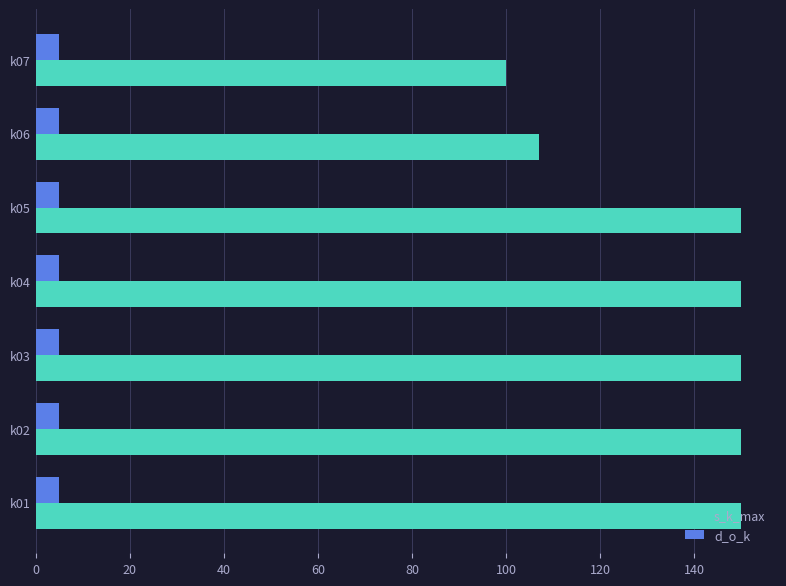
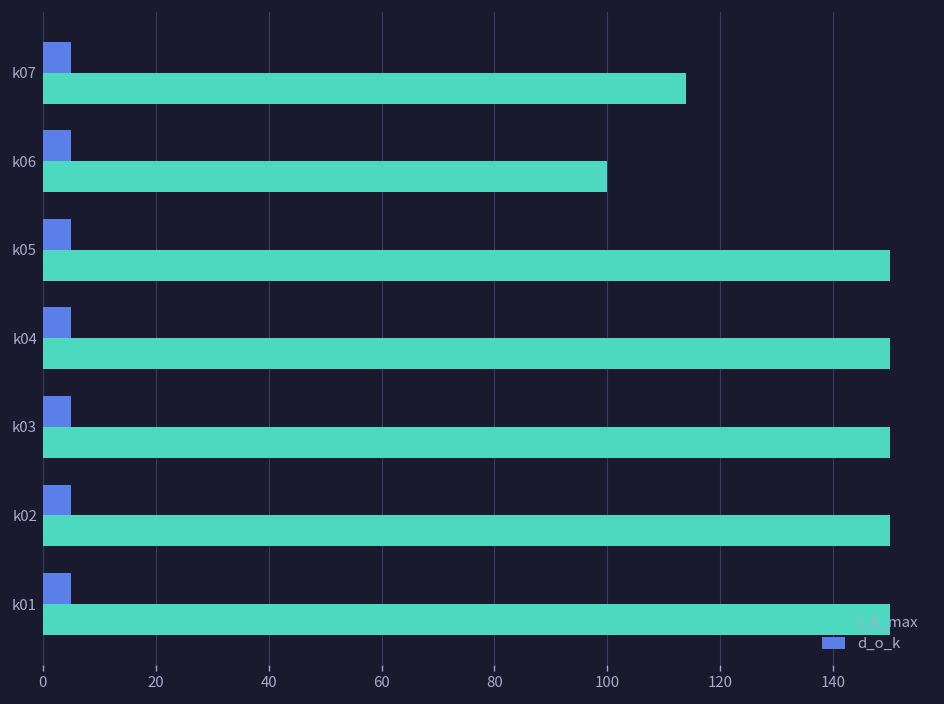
s_k_max, k07: 100 -> 114
s_k_max, k06: 107 -> 100
